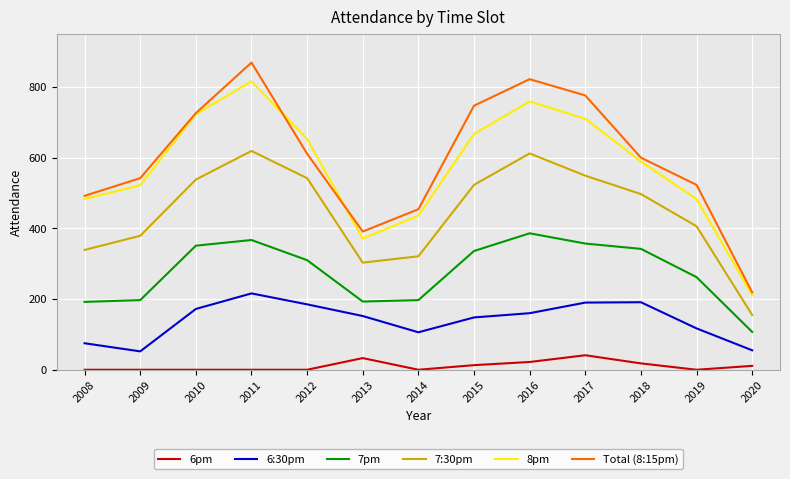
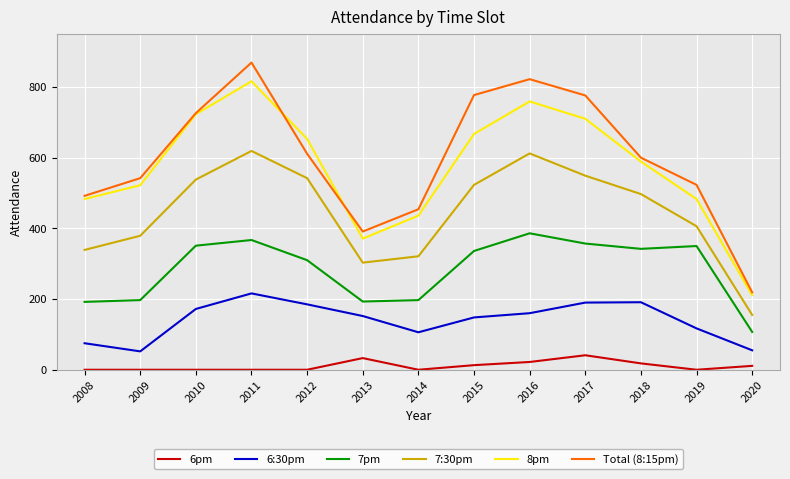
Total (8:15pm), 2015: 750 -> 780
7pm, 2019: 260 -> 350
